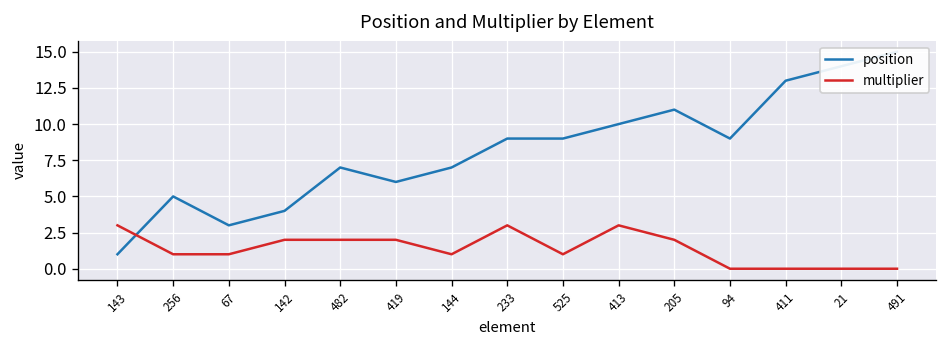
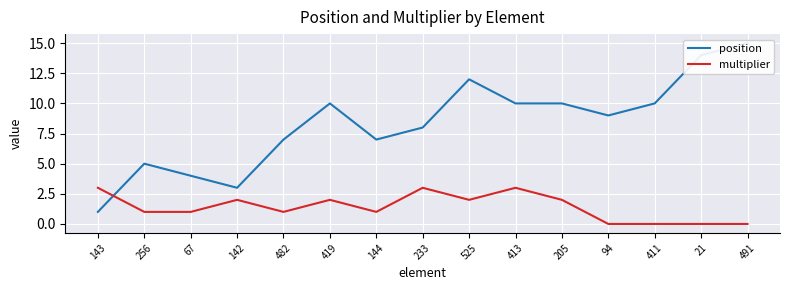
position, 67: 3 -> 4
position, 142: 4 -> 3
multiplier, 482: 2 -> 1
position, 419: 6 -> 10
position, 233: 9 -> 8
position, 525: 9 -> 12
multiplier, 525: 1 -> 2
position, 205: 11 -> 10
position, 411: 13 -> 10
